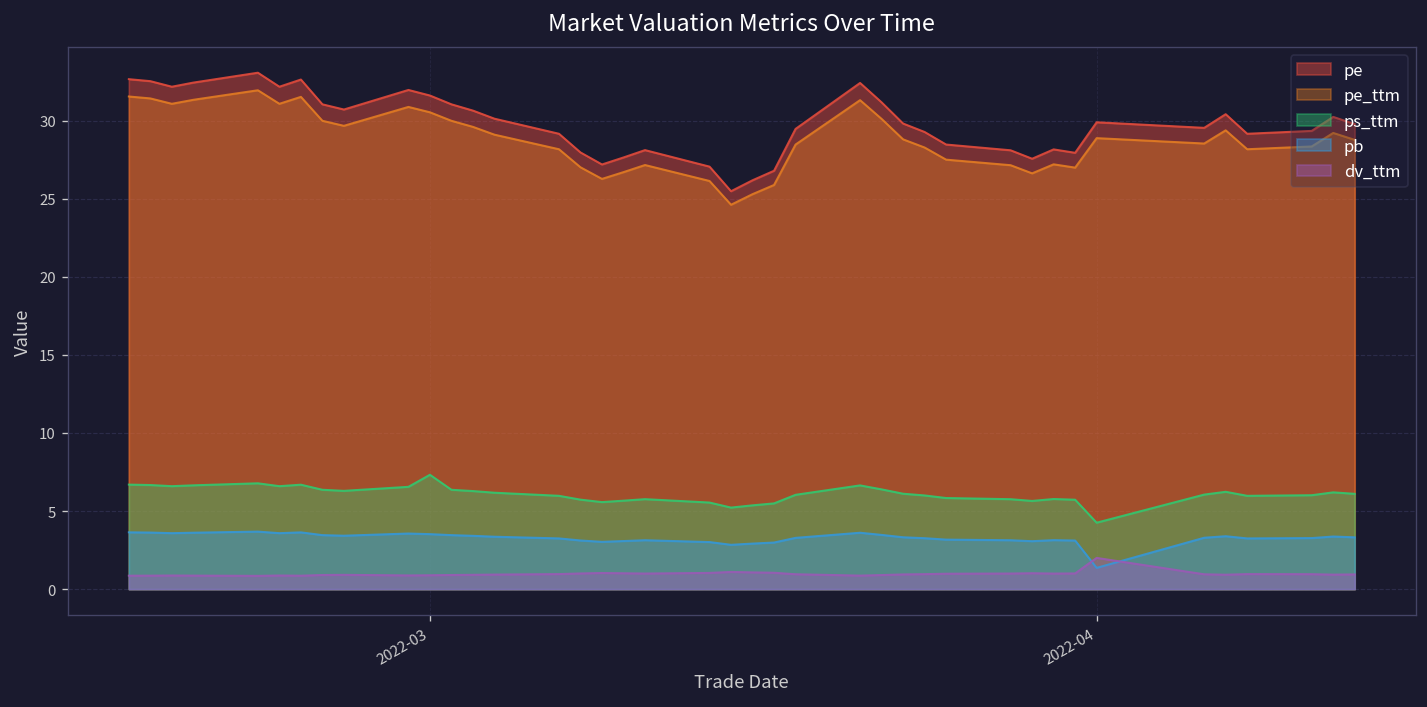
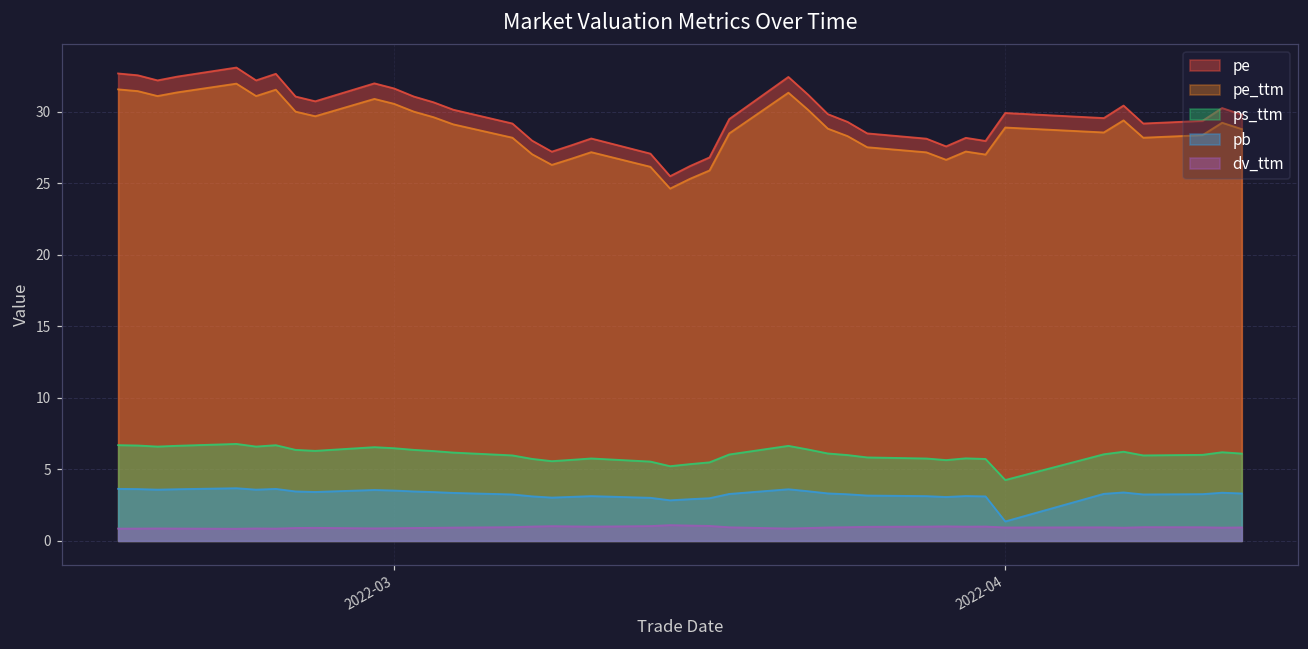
ps_ttm, 2022-03: 7.3 -> 6.5
dv_ttm, 2022-04: 2.0 -> 0.9
